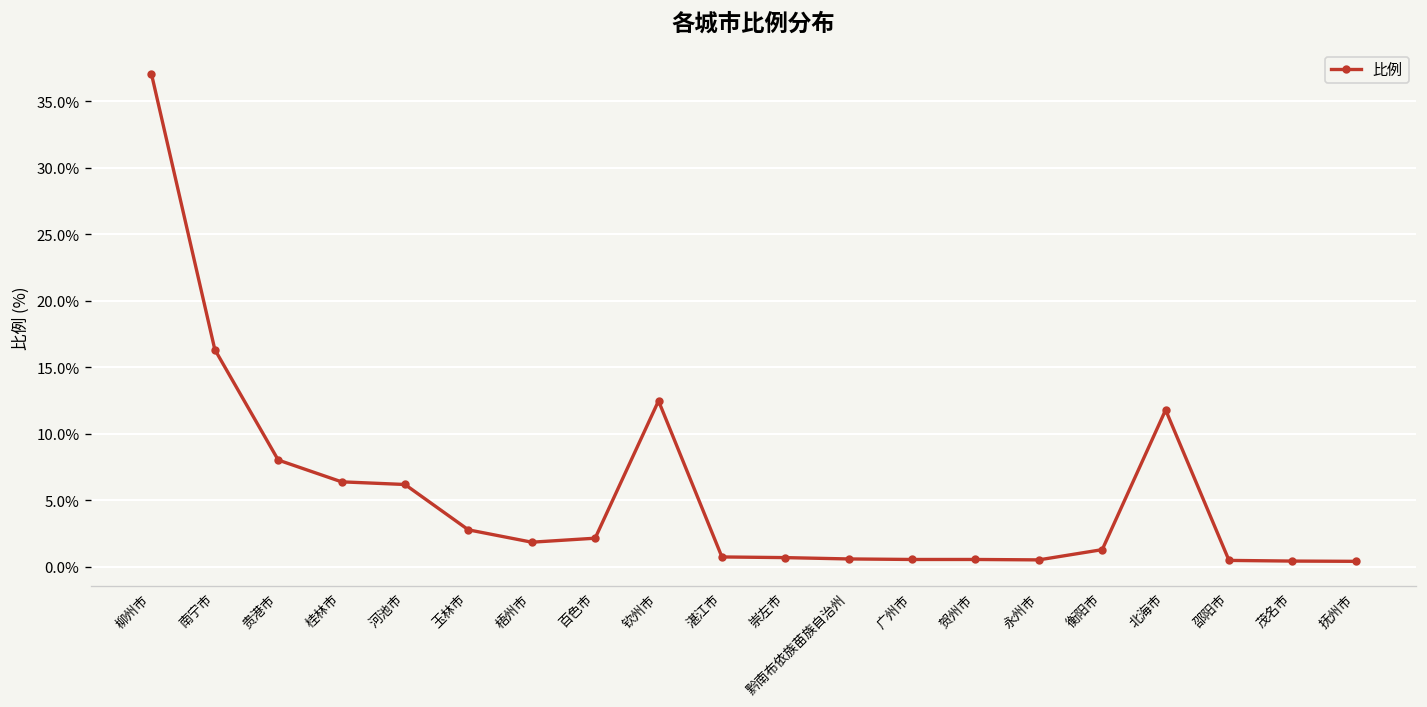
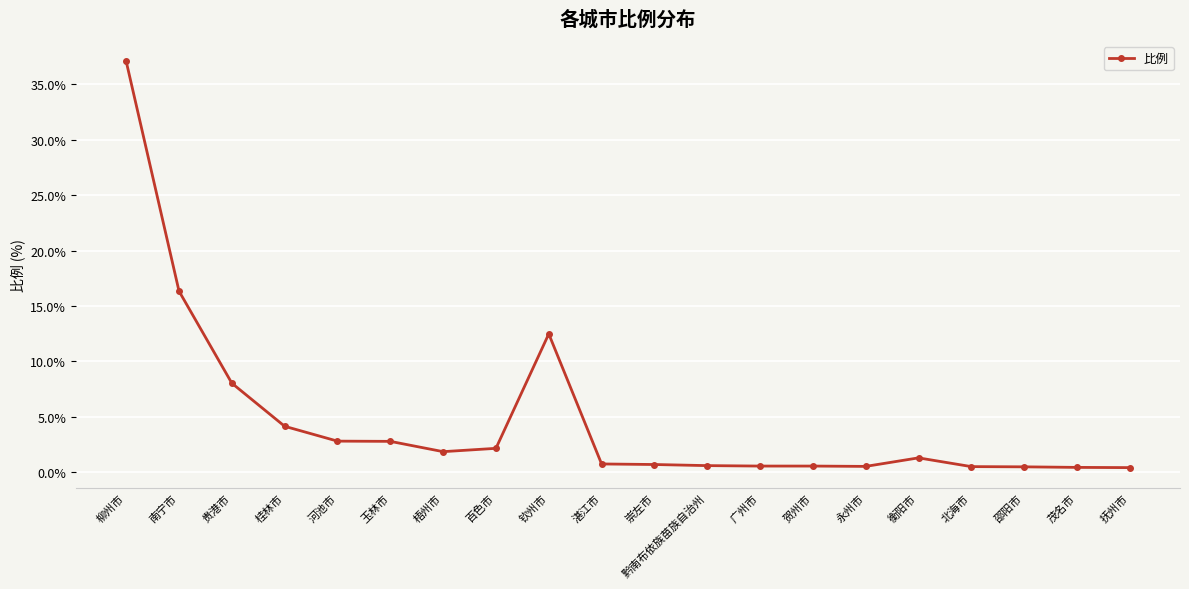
桂林市: 6.4% -> 4.1%
河池市: 6.2% -> 2.8%
北海市: 11.8% -> 0.5%
